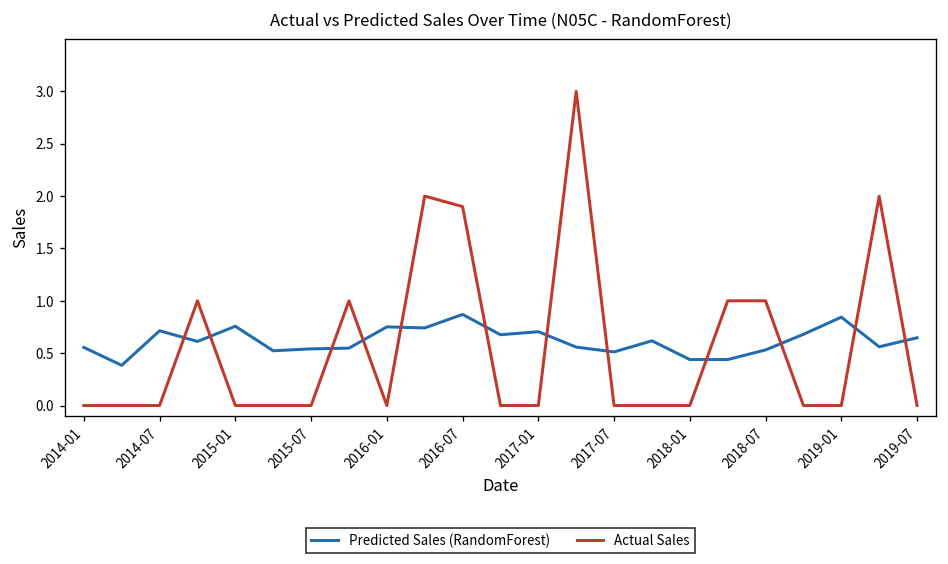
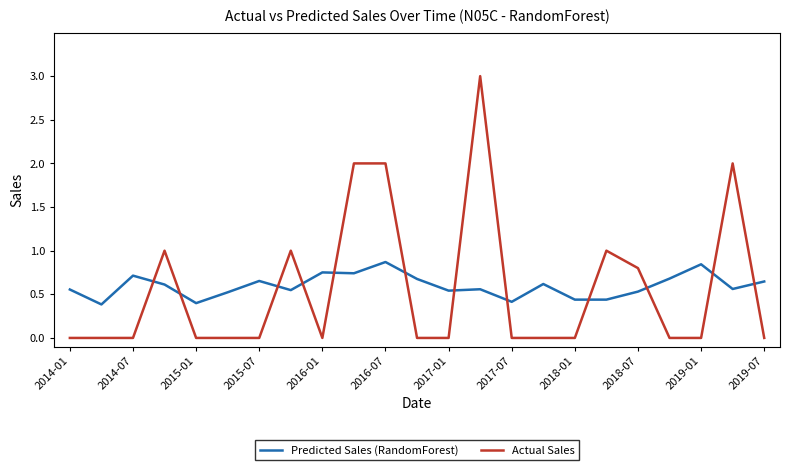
Predicted Sales (RandomForest), 2015-01: 0.8 -> 0.4
Predicted Sales (RandomForest), 2015-07: 0.5 -> 0.7
Actual Sales, 2016-07: 1.9 -> 2.0
Predicted Sales (RandomForest), 2017-01: 0.7 -> 0.5
Predicted Sales (RandomForest), 2017-07: 0.5 -> 0.4
Actual Sales, 2018-07: 1.0 -> 0.8
